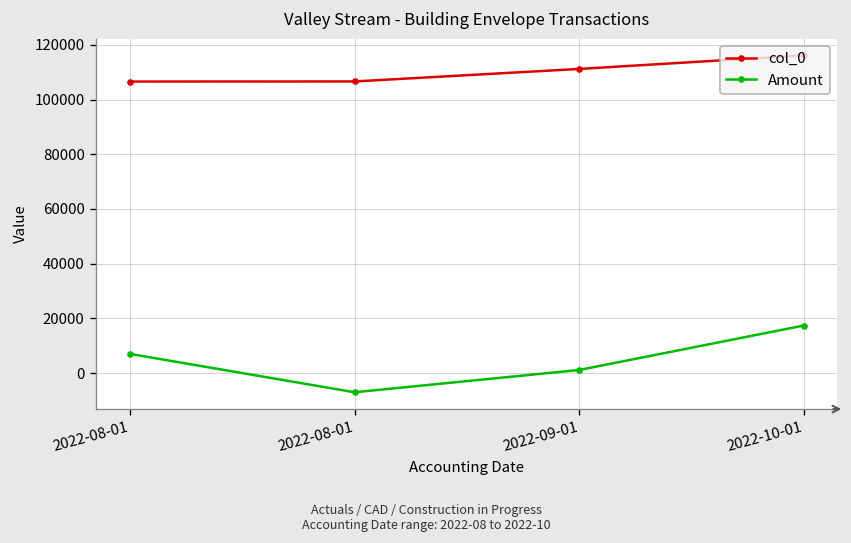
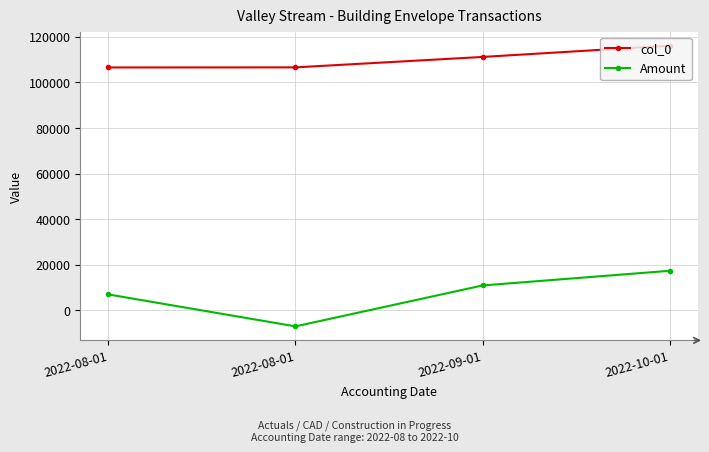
Amount, 2022-09-01: 1000 -> 11000
